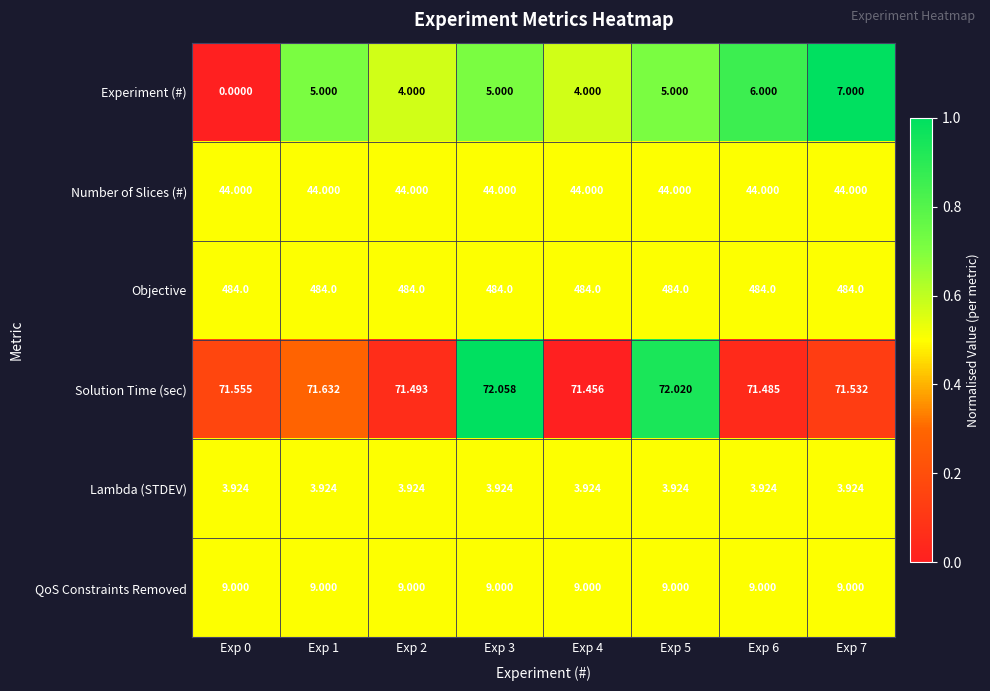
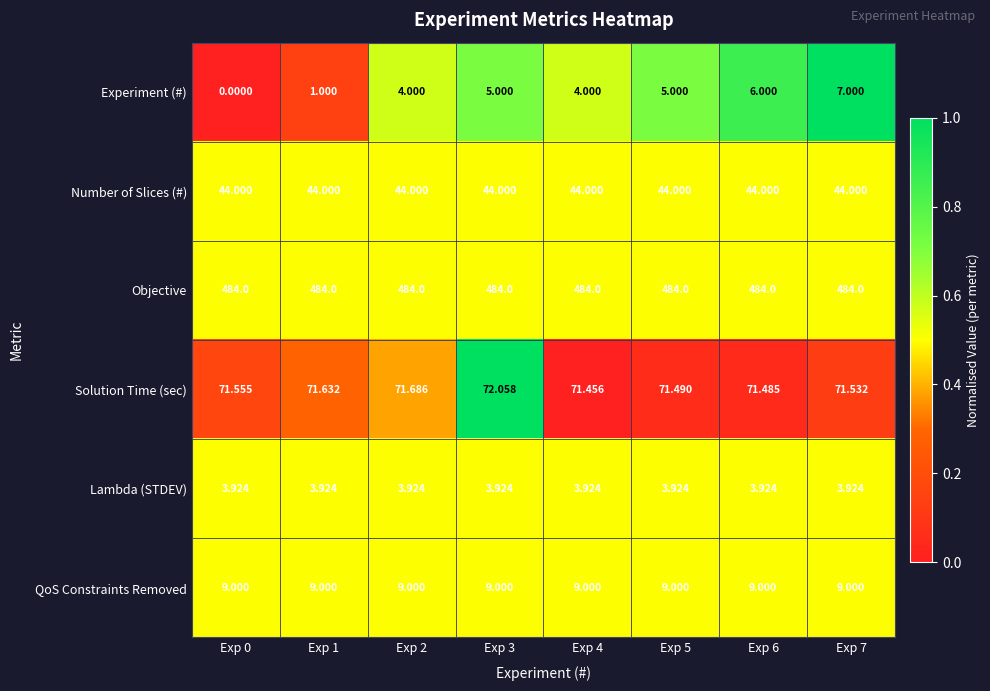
Experiment (#), Exp 1: 5.000 -> 1.000
Solution Time (sec), Exp 2: 71.493 -> 71.686
Solution Time (sec), Exp 5: 72.020 -> 71.490
